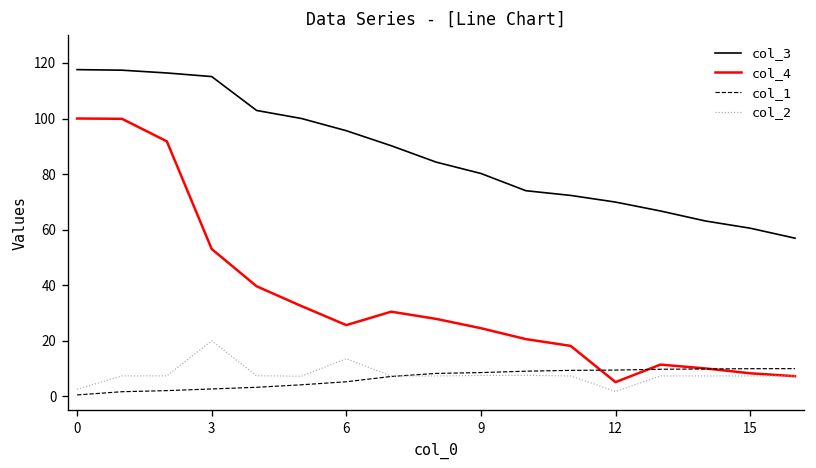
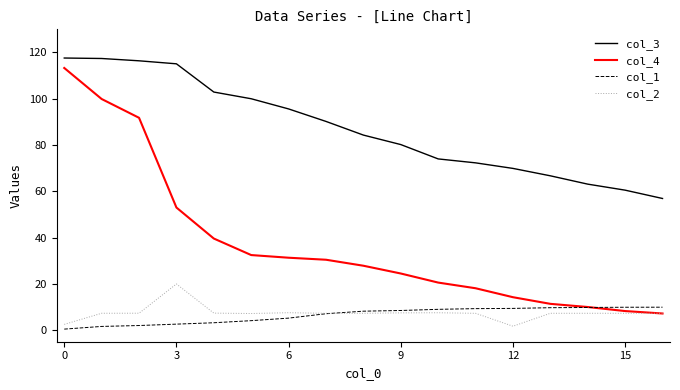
col_4, 0: 100 -> 113
col_4, 6: 26 -> 31
col_2, 6: 13 -> 8
col_4, 12: 5 -> 14
